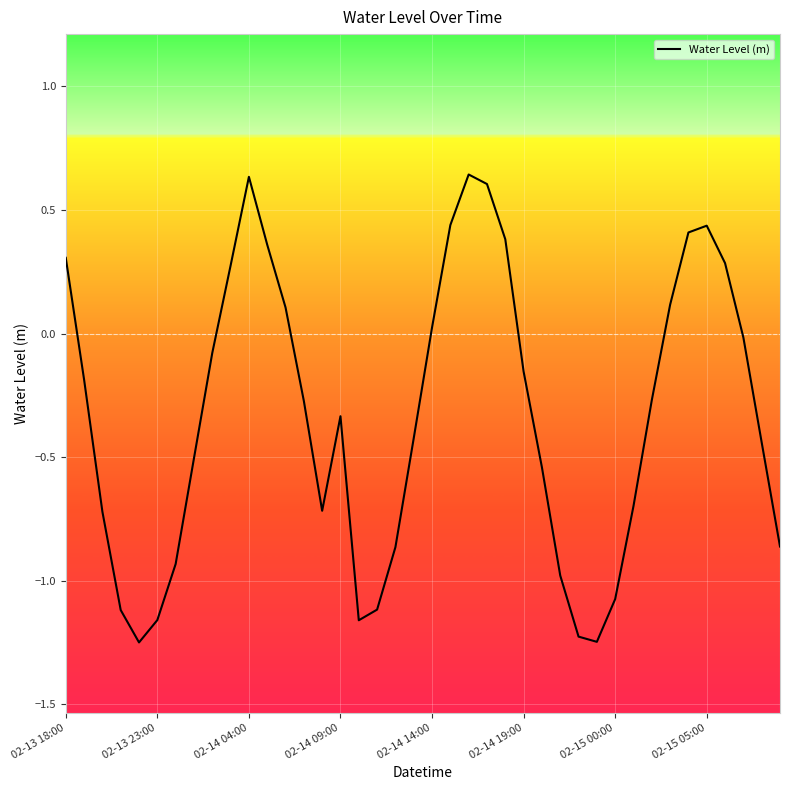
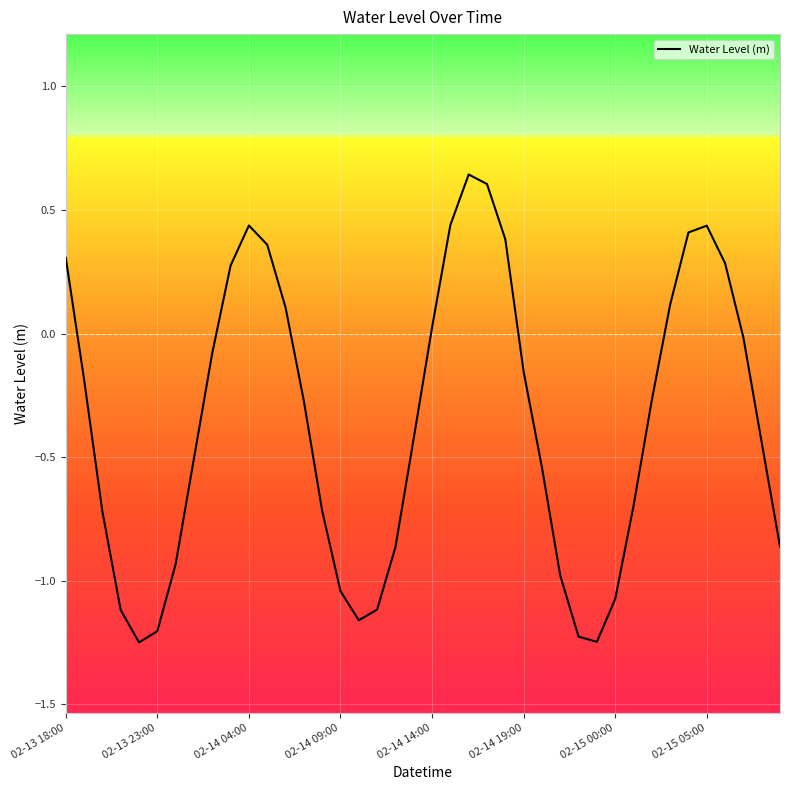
02-13 23:00: -1.16 -> -1.20
02-14 04:00: 0.63 -> 0.44
02-14 09:00: -0.33 -> -1.04
